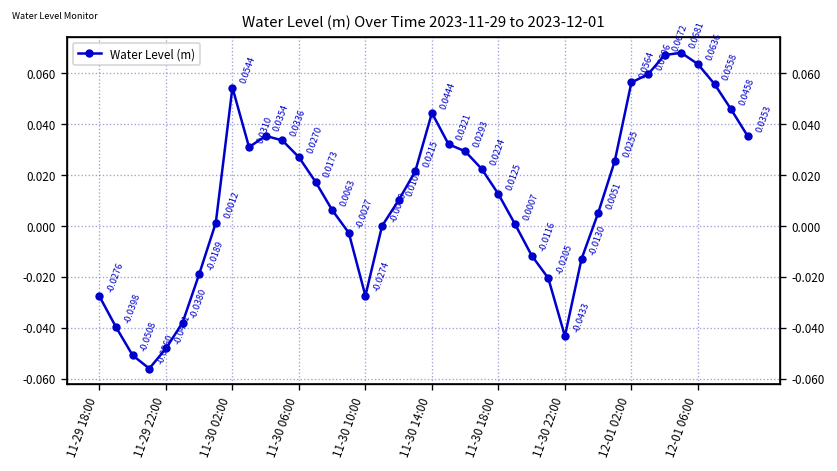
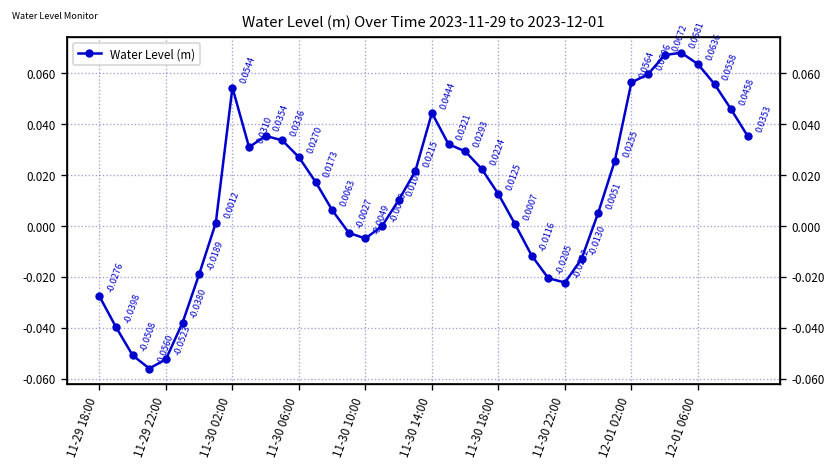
11-29 22:00: -0.0481 -> -0.0523
11-30 10:00: -0.0274 -> -0.0049
11-30 22:00: -0.0433 -> -0.0222
